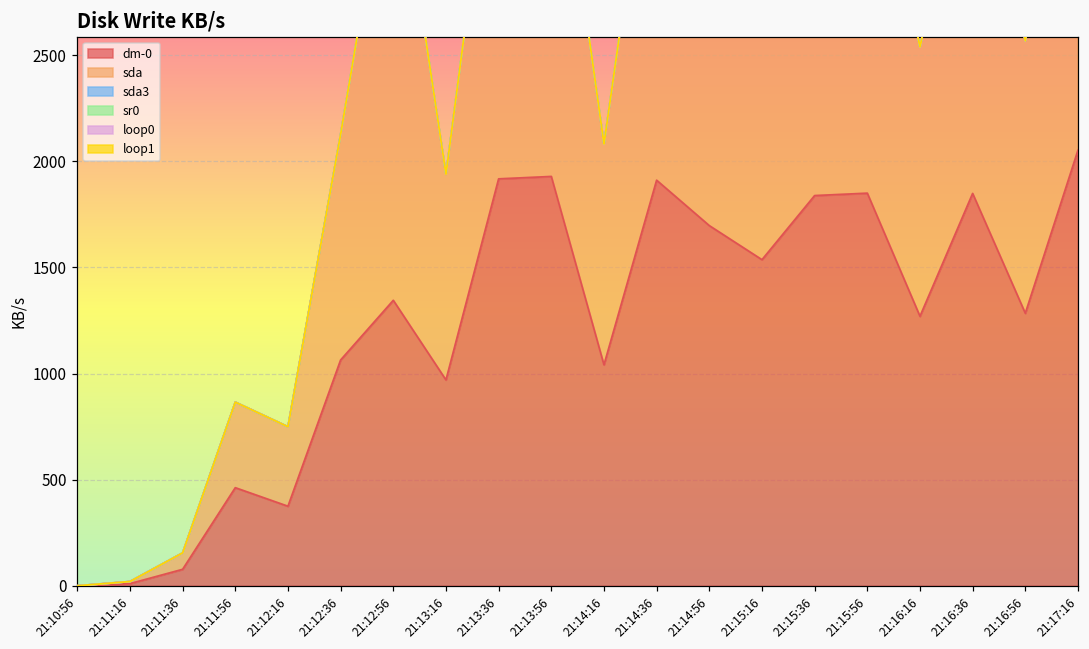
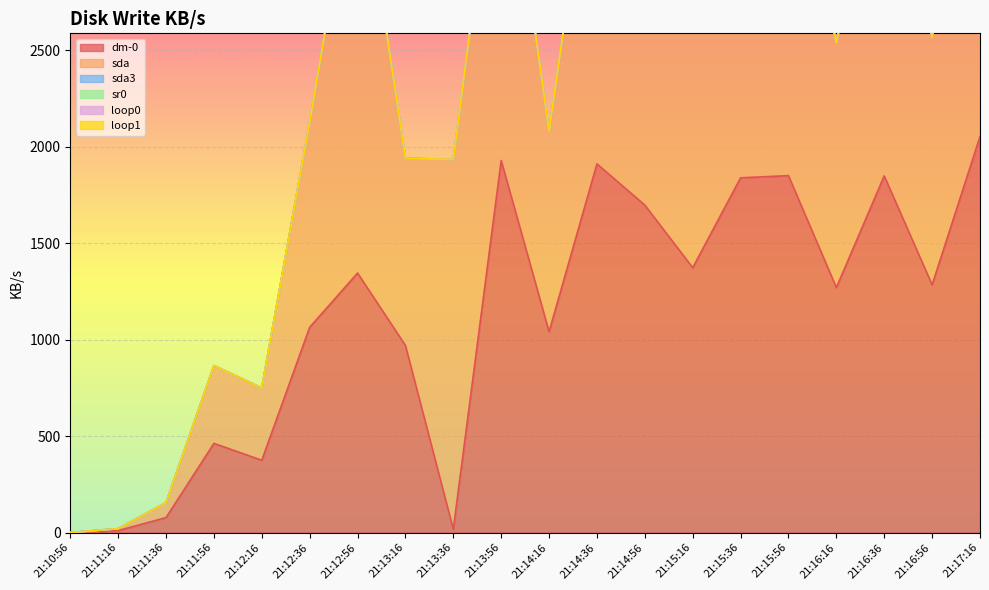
dm-0, 21:13:36: 1920 -> 20
dm-0, 21:15:16: 1540 -> 1370
